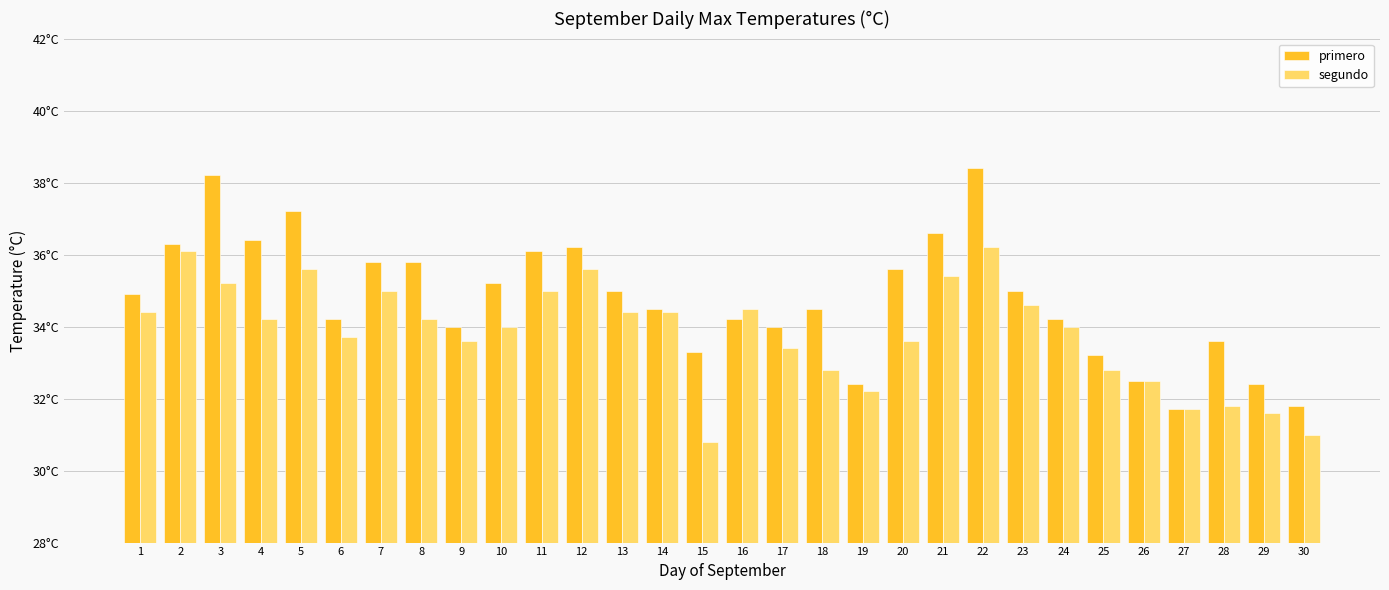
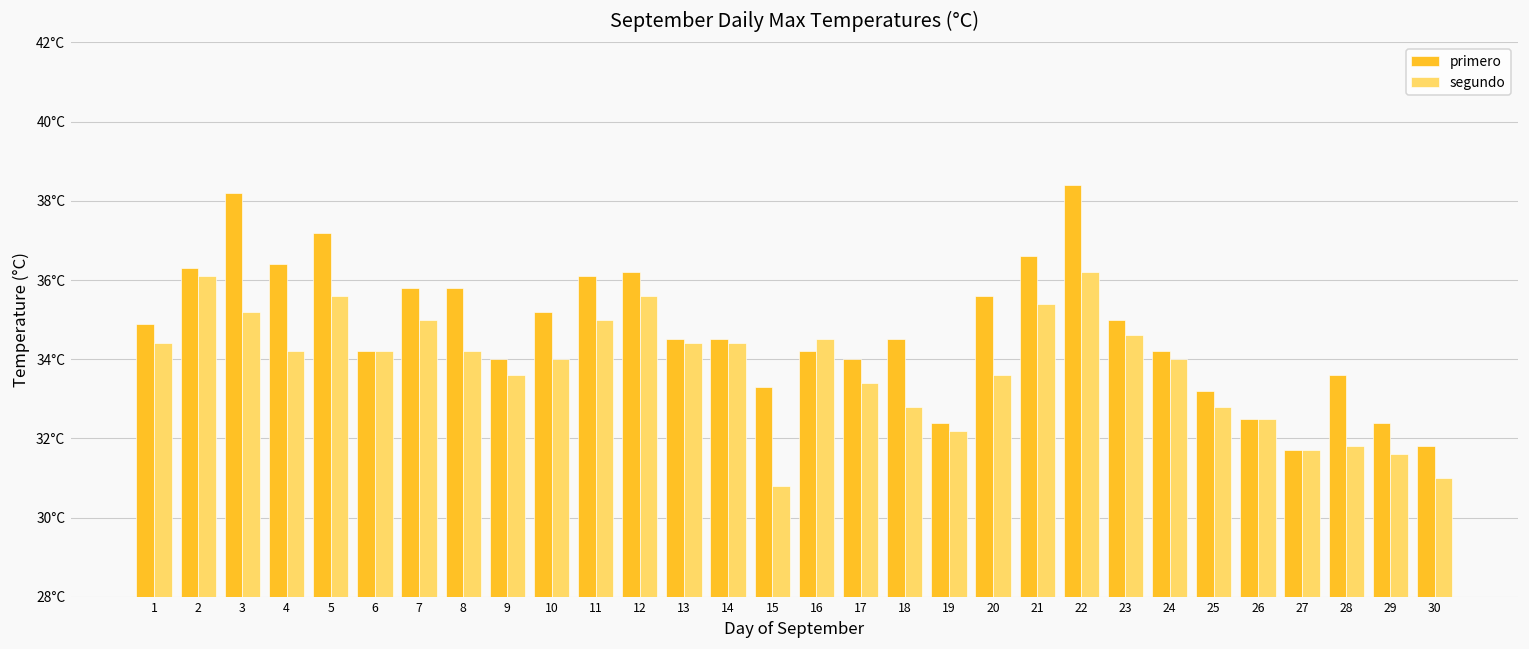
segundo, 6: 33.7°C -> 34.2°C
primero, 13: 35.0°C -> 34.5°C
